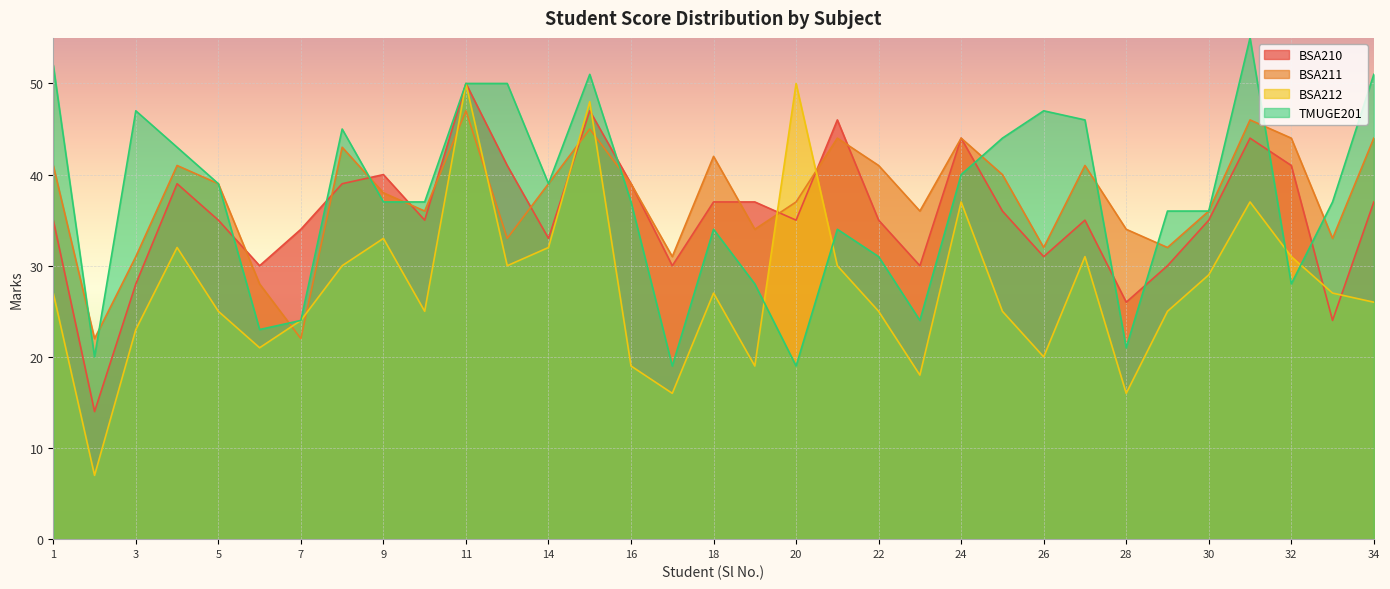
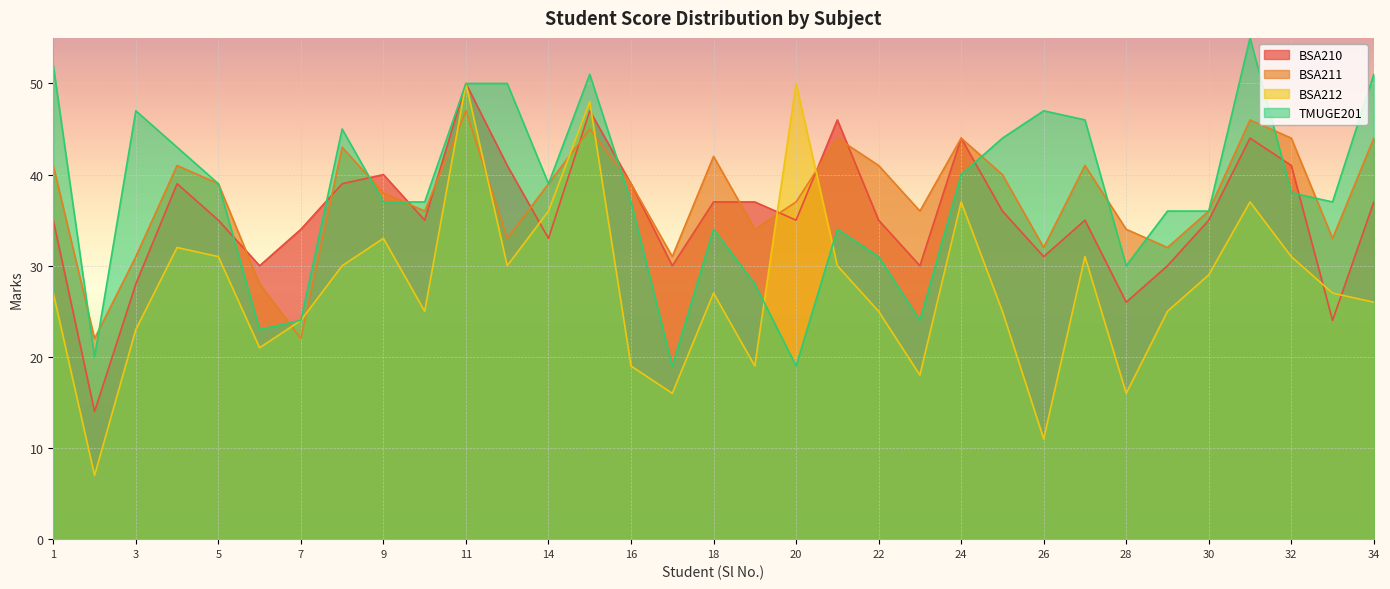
BSA212, 5: 25 -> 31
BSA212, 14: 32 -> 36
BSA212, 26: 20 -> 11
TMUGE201, 28: 21 -> 30
TMUGE201, 32: 28 -> 38
